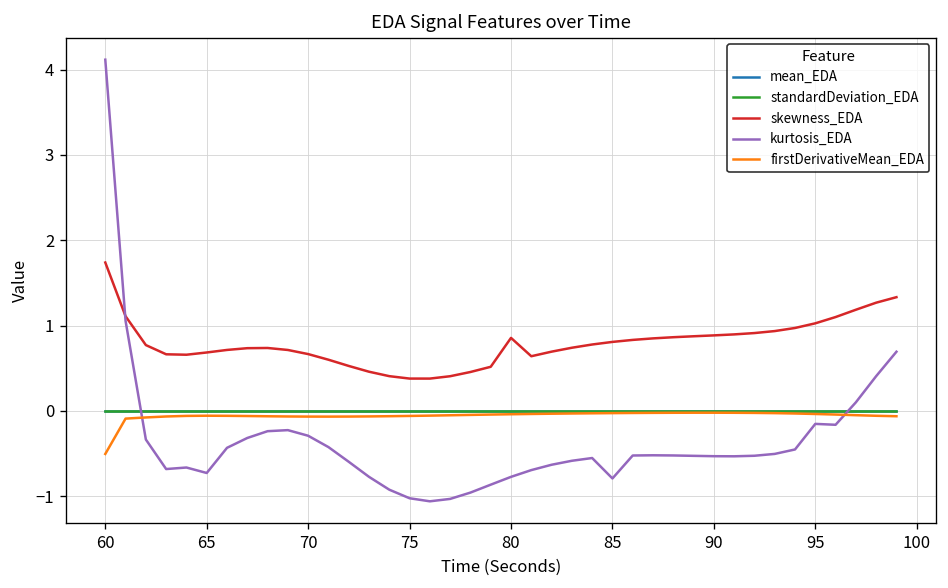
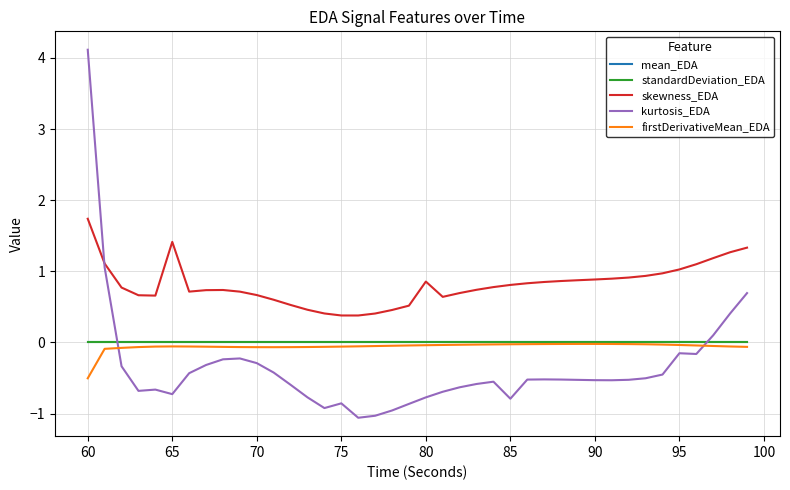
skewness_EDA, 65: 0.7 -> 1.4
kurtosis_EDA, 75: -1.0 -> -0.9
